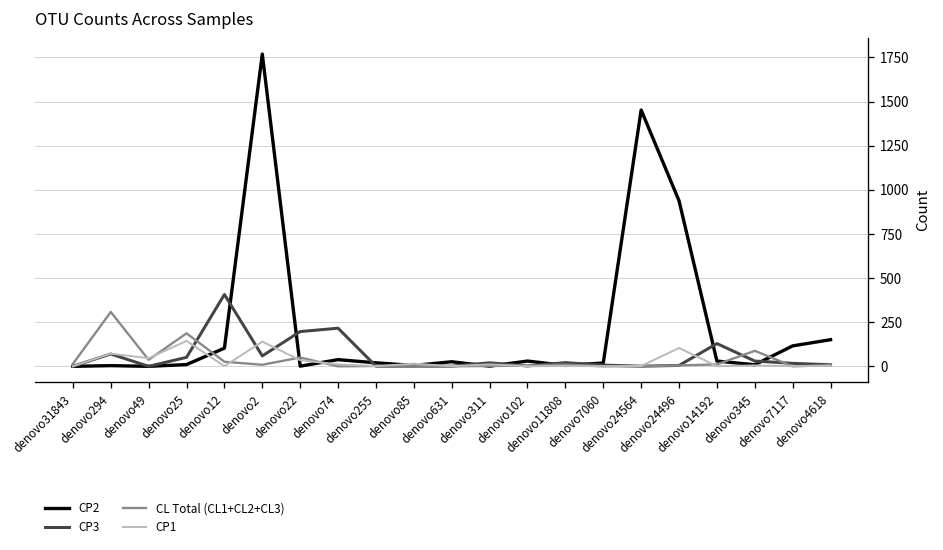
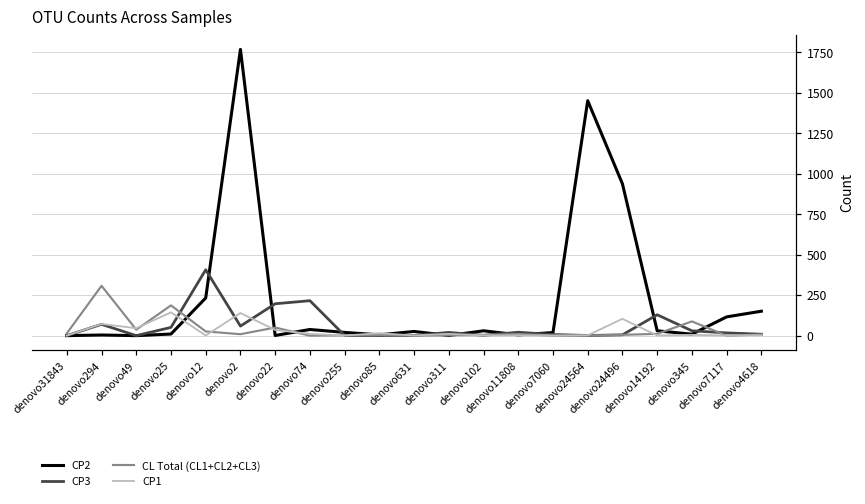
CP2, denovo12: 100 -> 230
